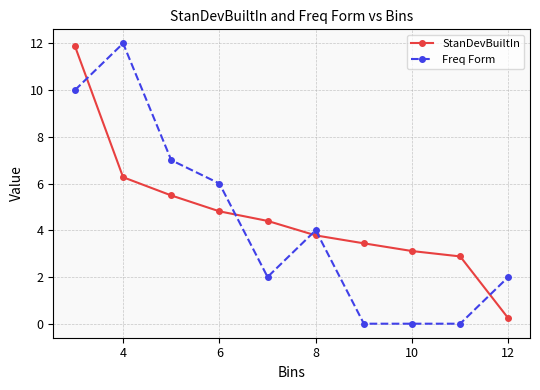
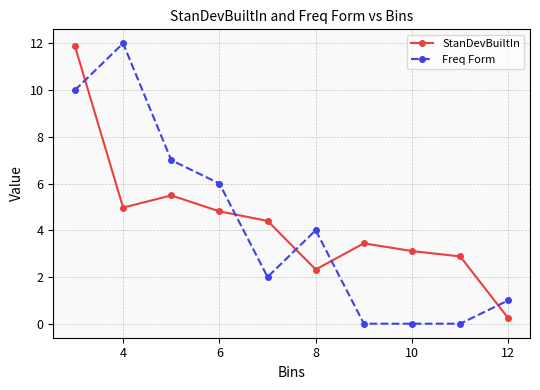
StanDevBuiltIn, 4: 6.3 -> 5.0
StanDevBuiltIn, 8: 3.8 -> 2.3
Freq Form, 12: 2 -> 1
